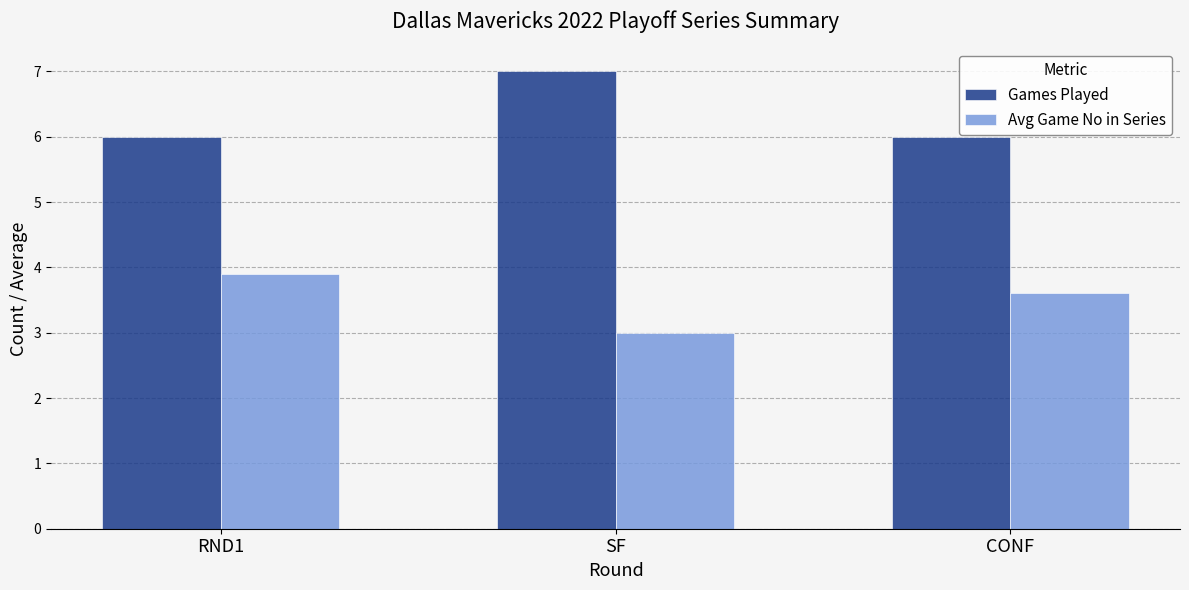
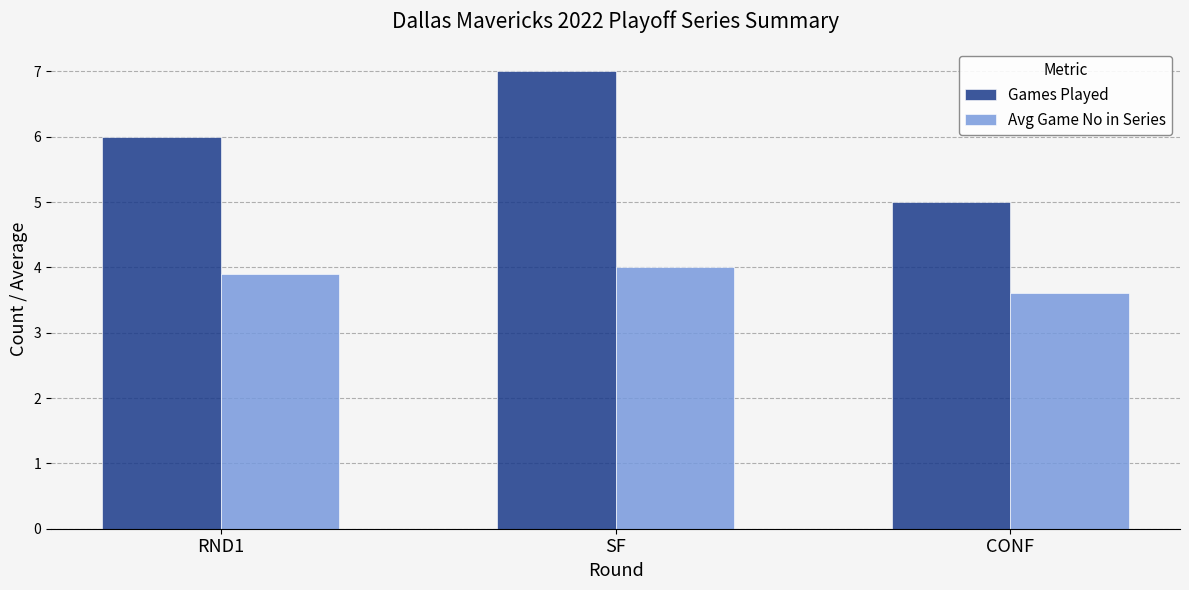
Avg Game No in Series, SF: 3 -> 4
Games Played, CONF: 6 -> 5
